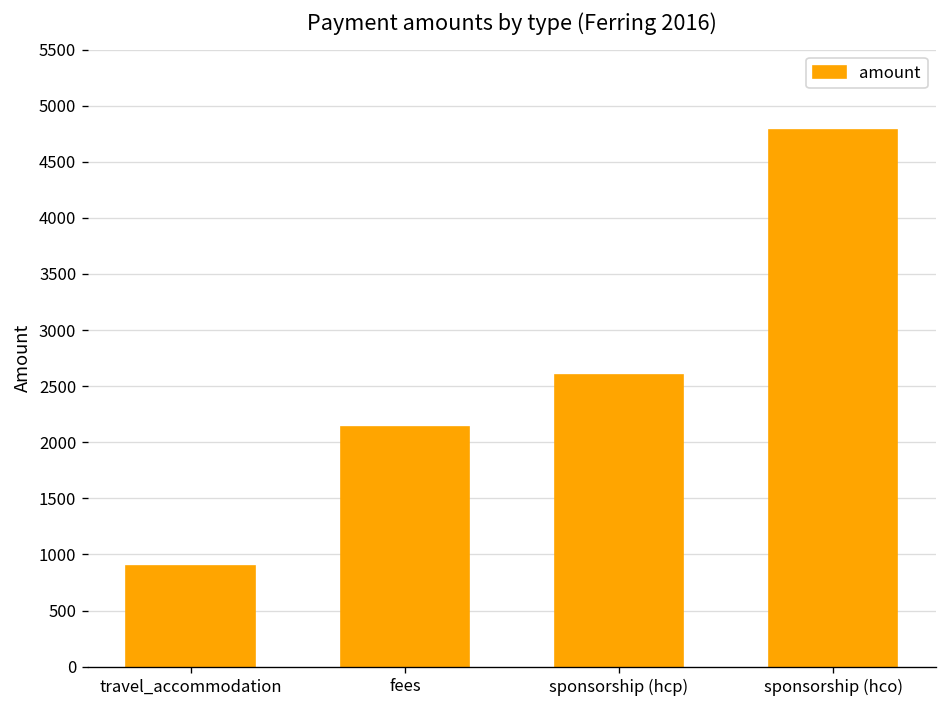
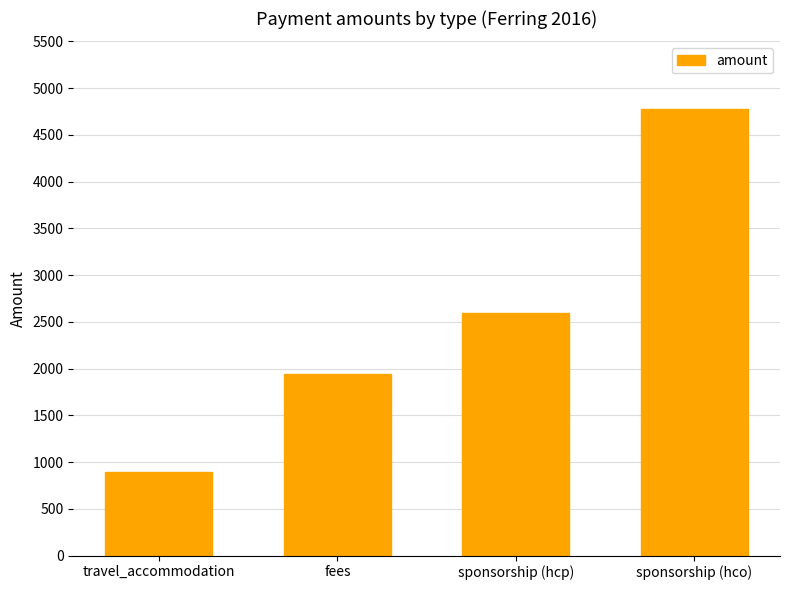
fees: 2100 -> 1900
